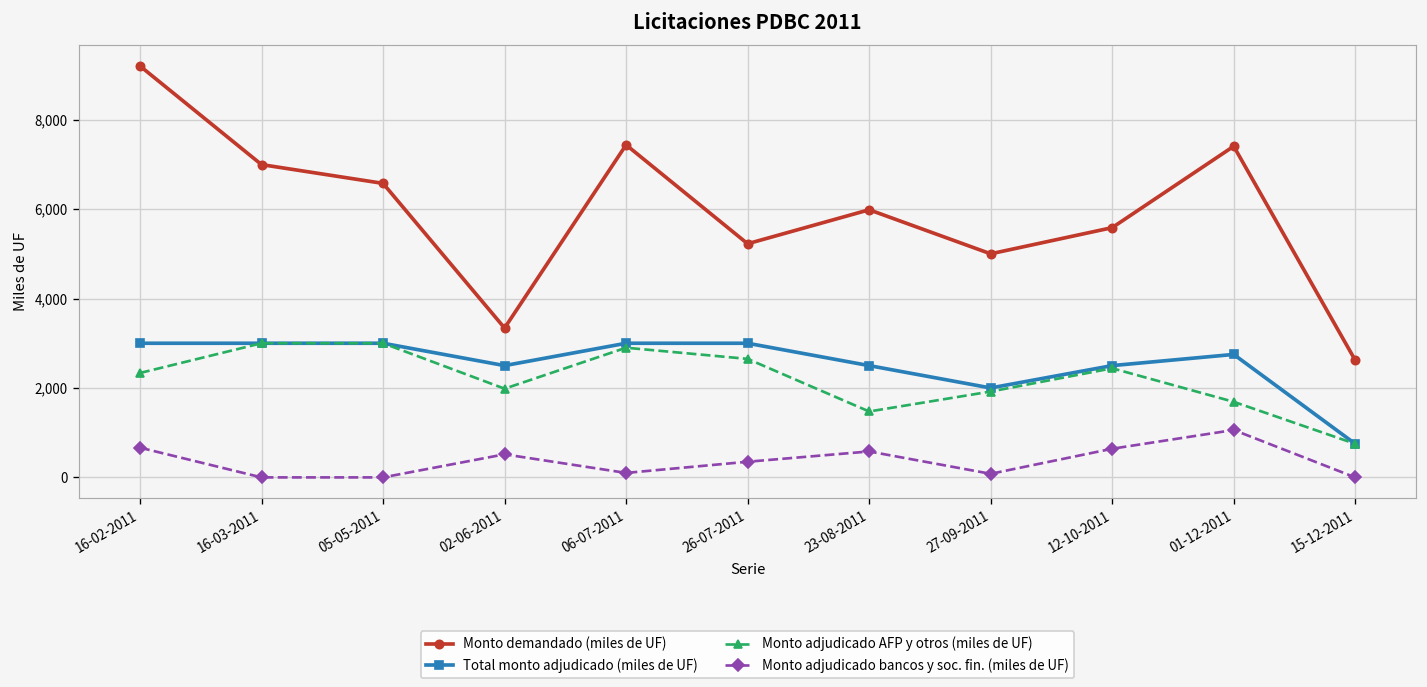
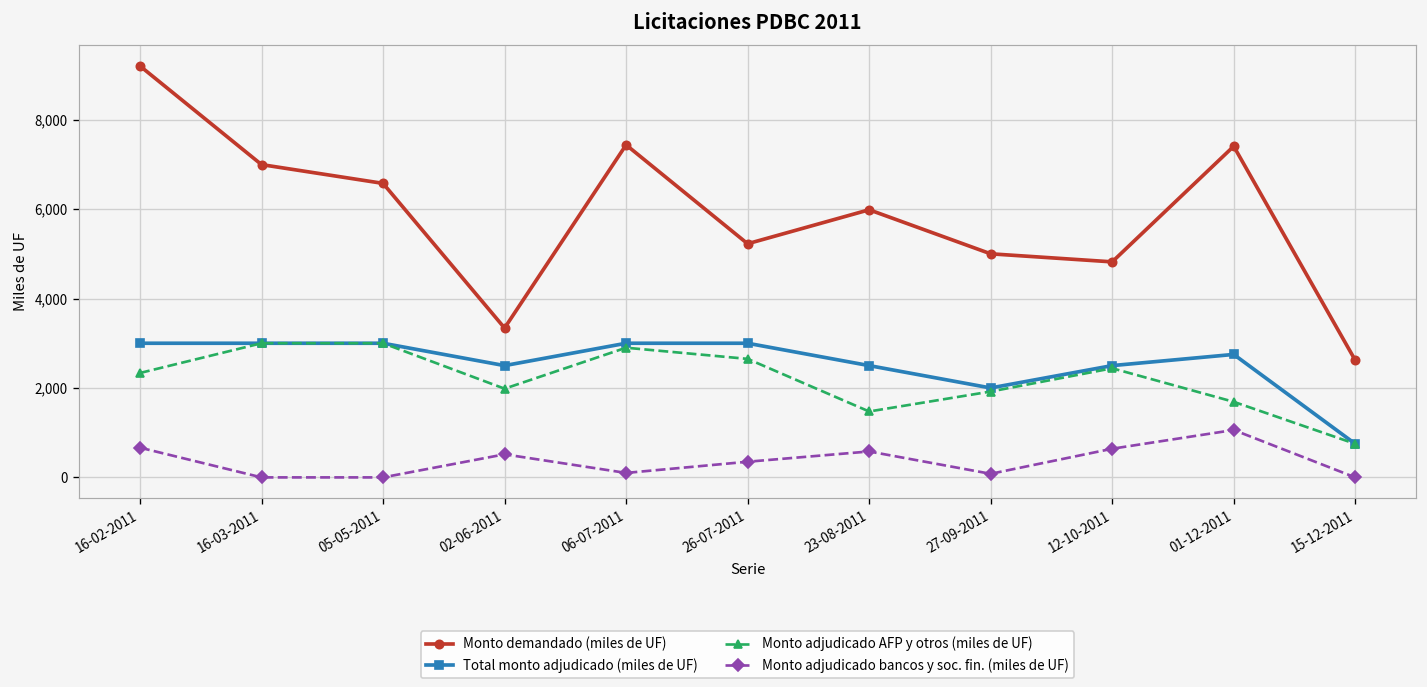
Monto demandado (miles de UF), 12-10-2011: 5,600 -> 4,800
